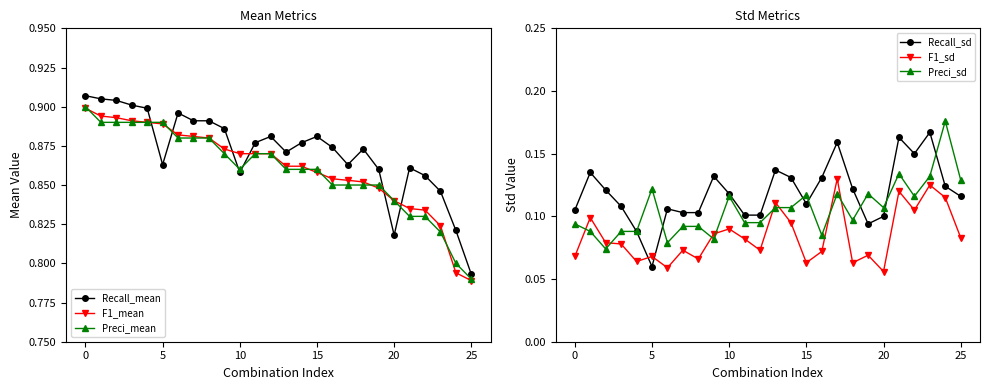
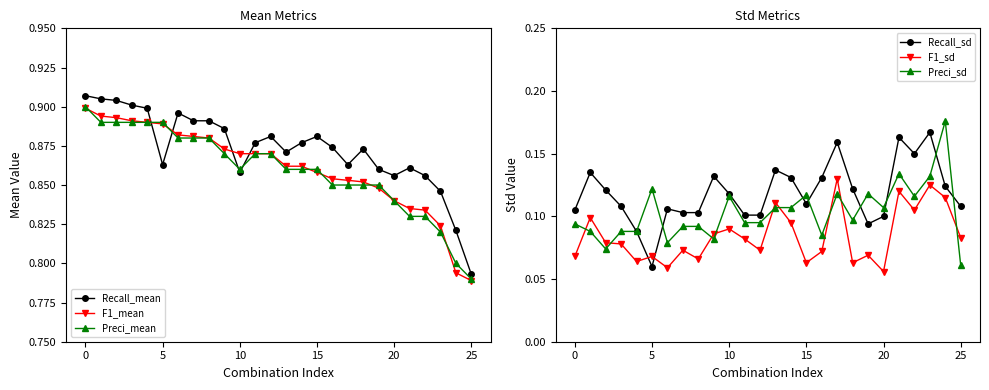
Mean Metrics, Recall_mean, 20: 0.818 -> 0.856
Std Metrics, Recall_sd, 25: 0.116 -> 0.108
Std Metrics, Preci_sd, 25: 0.129 -> 0.061
